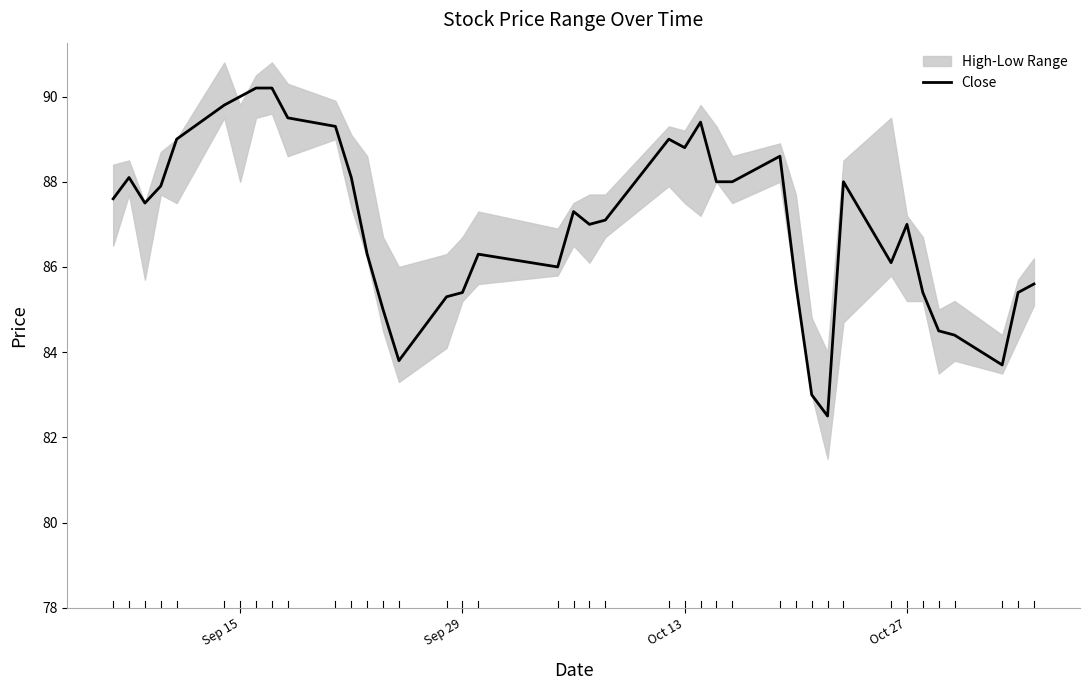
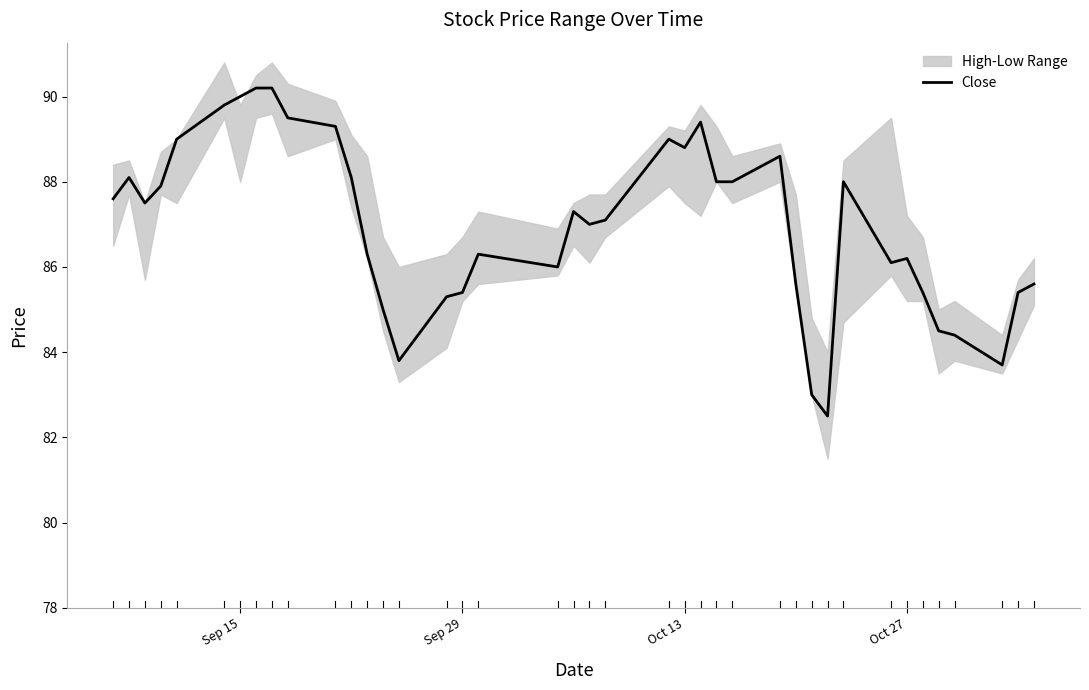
Close, Oct 27: 87.0 -> 86.2
